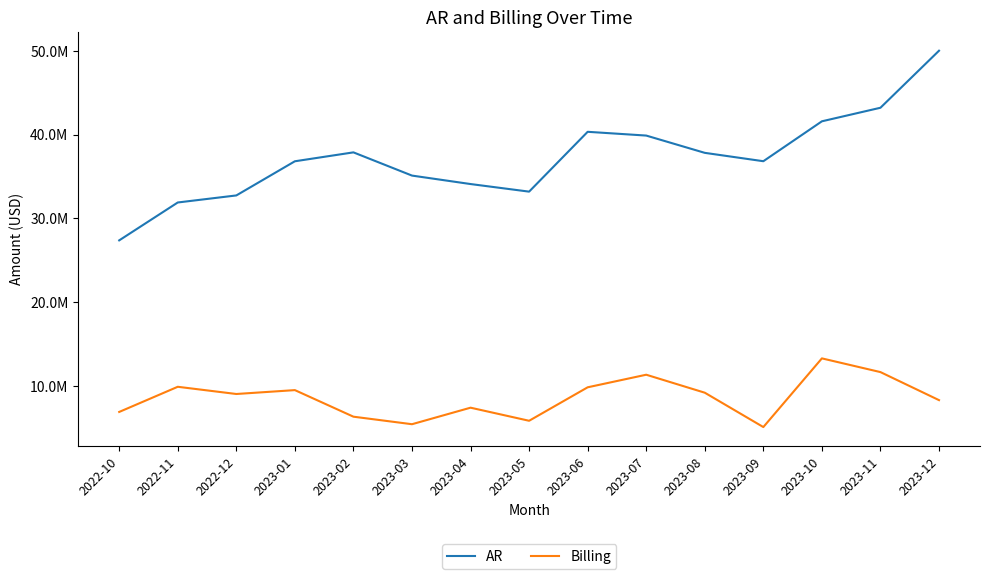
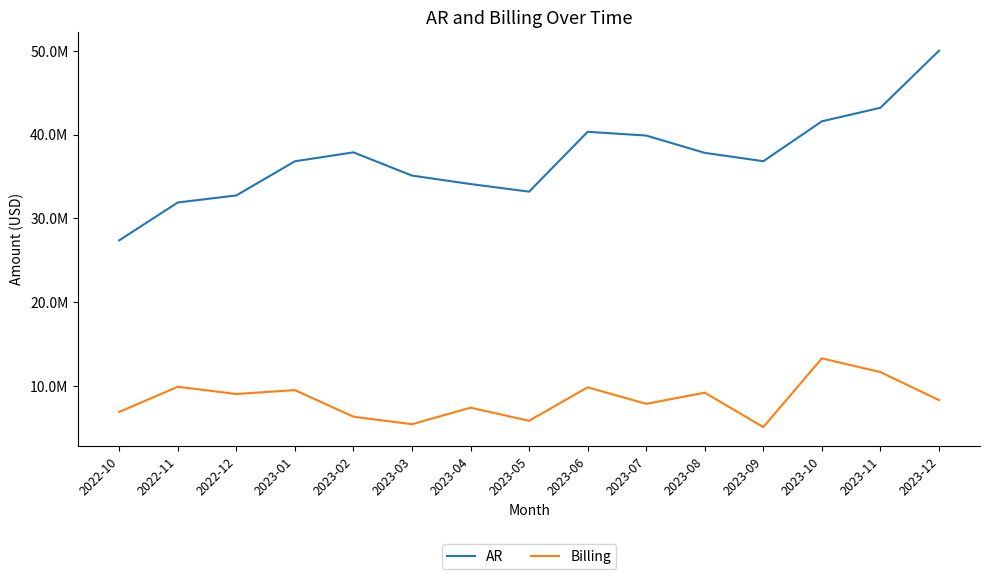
Billing, 2023-07: 11000000 -> 8000000
